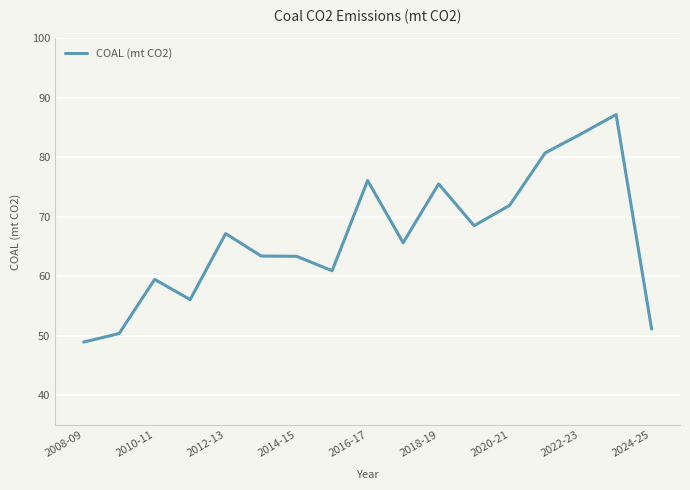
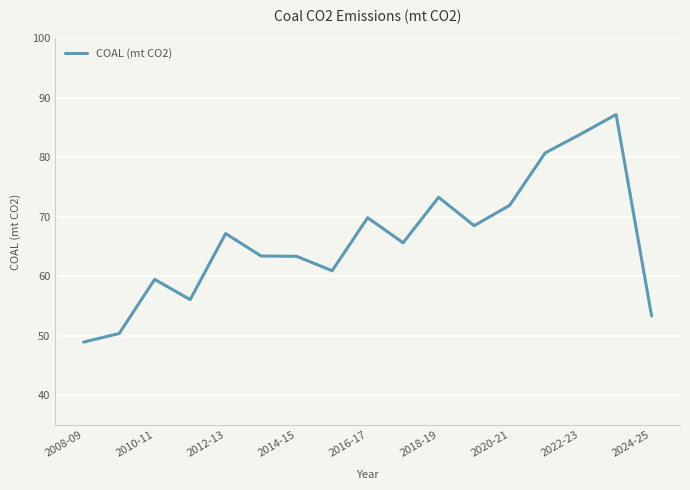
2016-17: 76 -> 70
2018-19: 76 -> 73
2024-25: 51 -> 53
